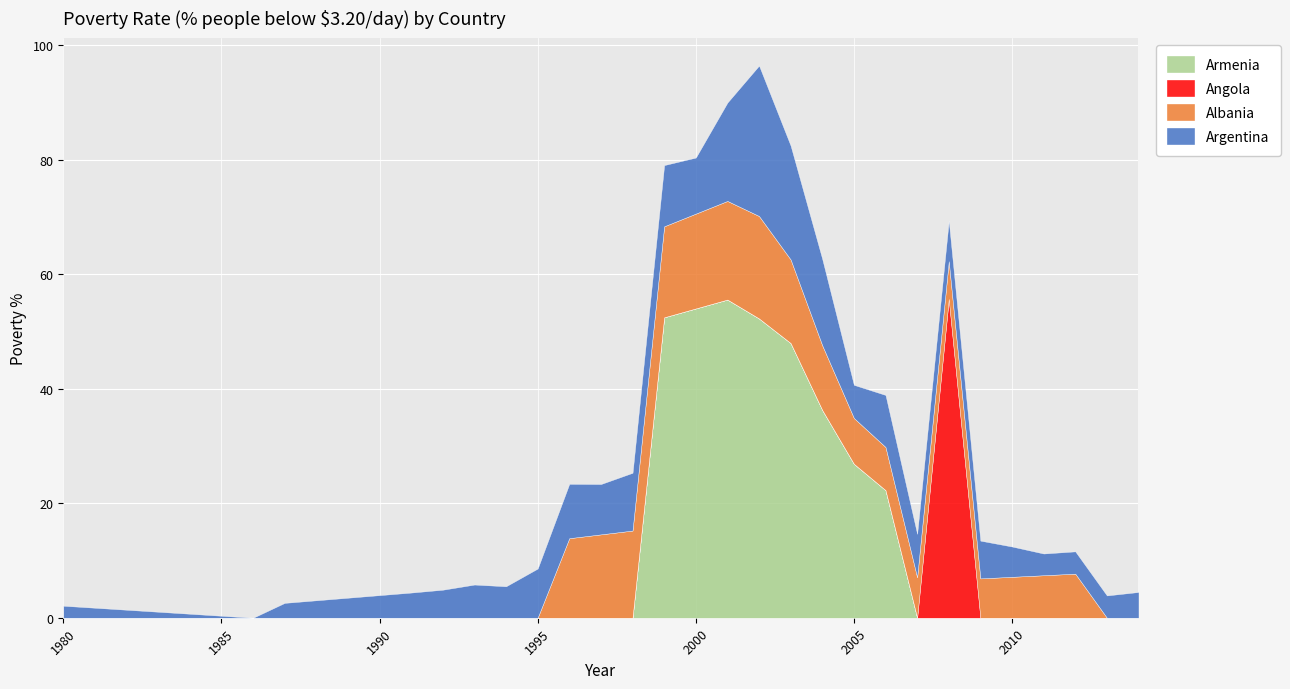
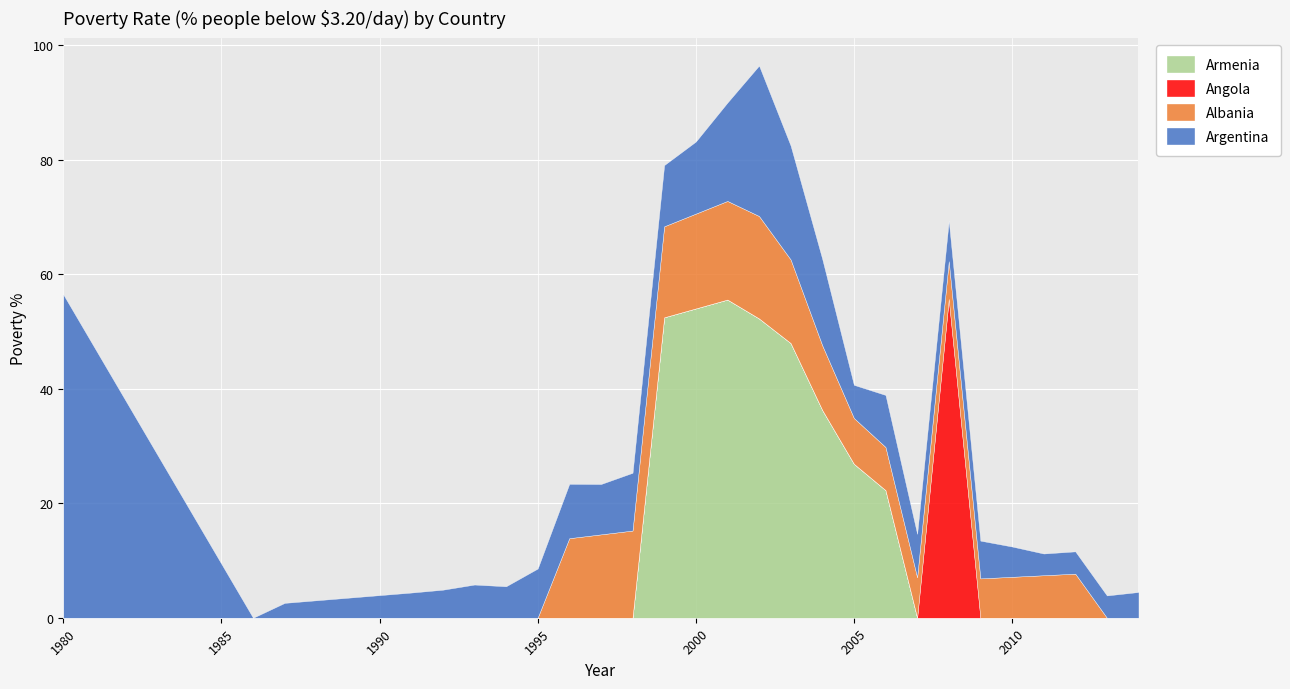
Argentina, 1980: 2 -> 57
Argentina, 2000: 10 -> 13
